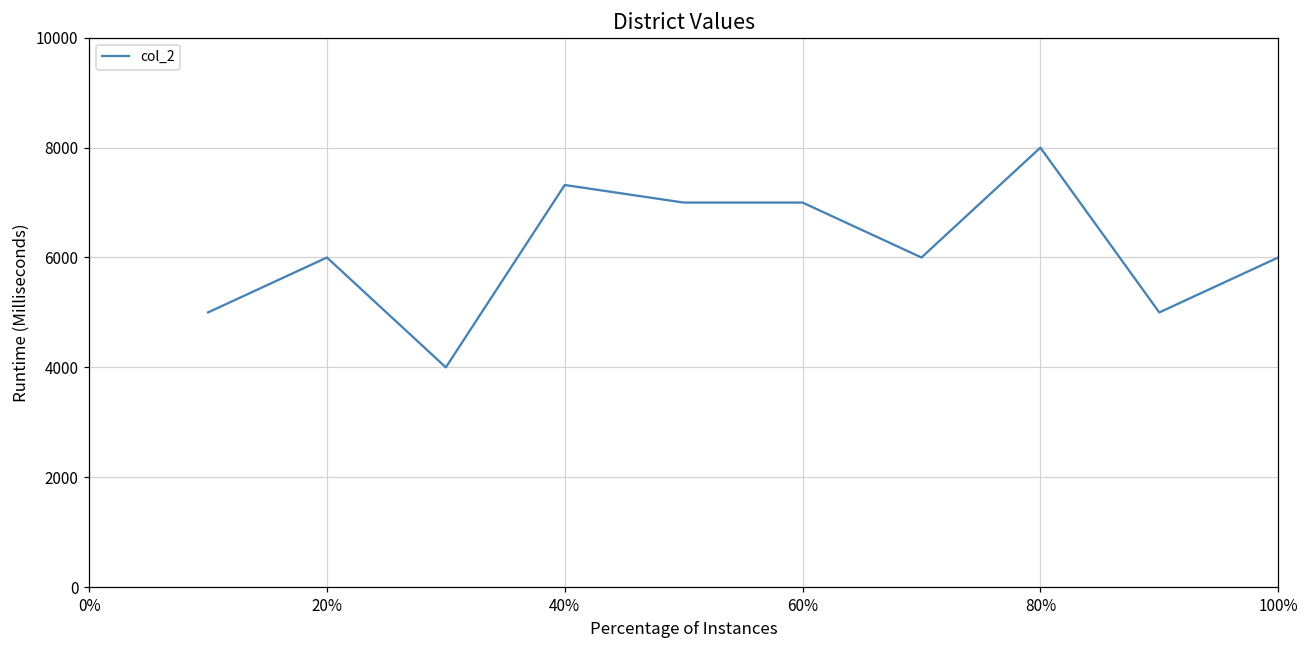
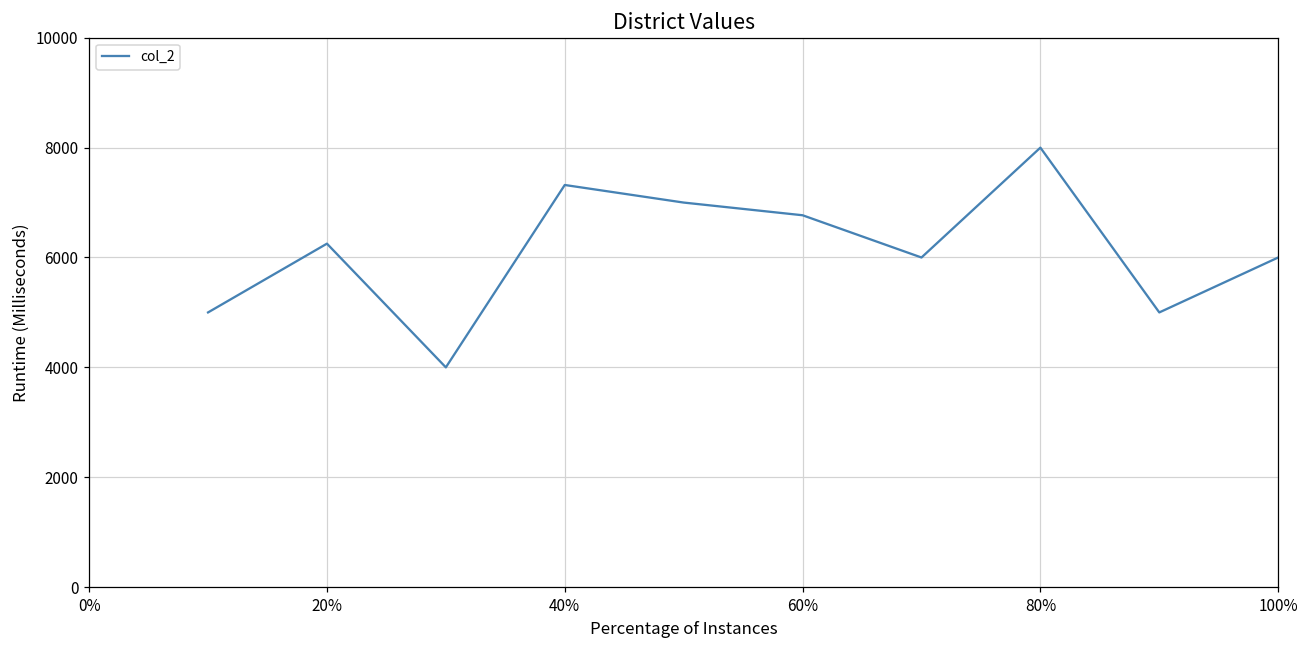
20%: 6000 -> 6300
60%: 7000 -> 6800
